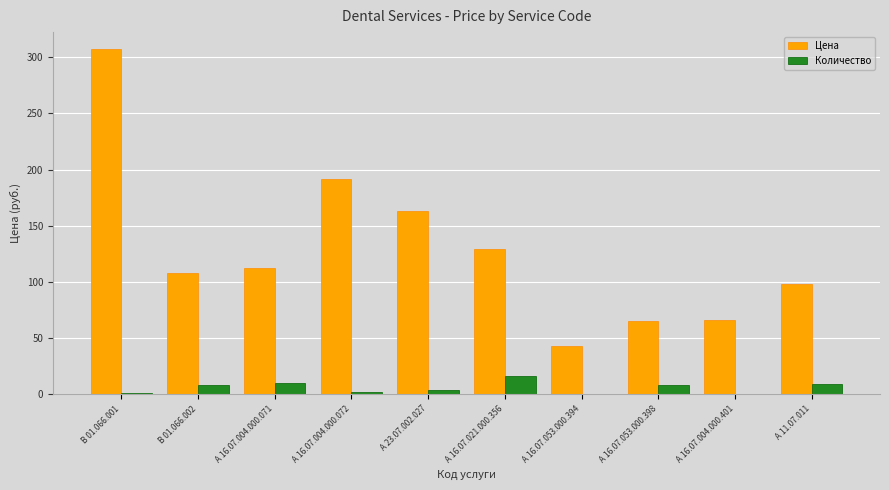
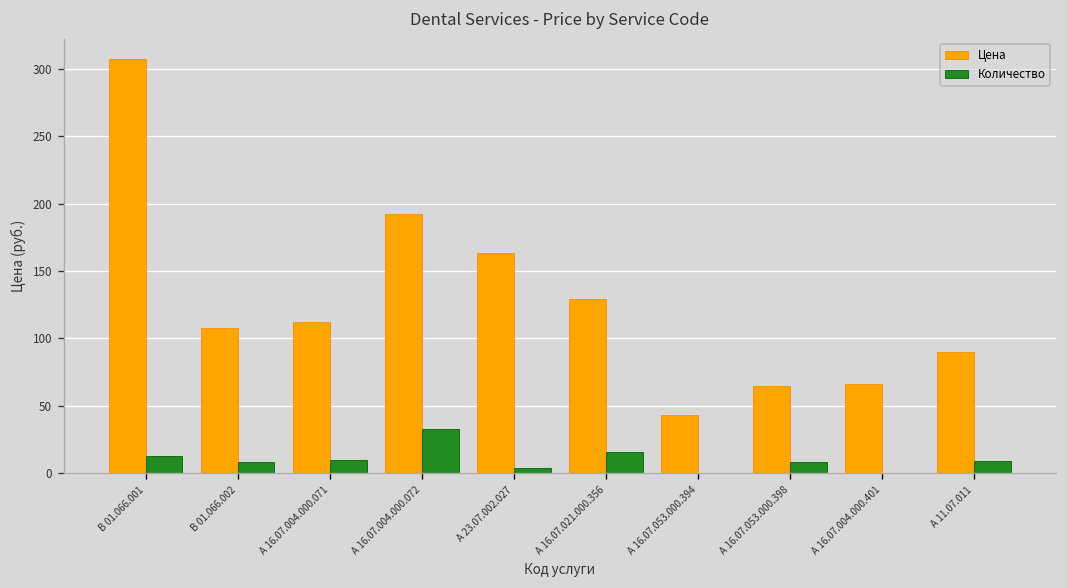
Количество, В 01.066.001: 1 -> 13
Количество, А 16.07.004.000.072: 2 -> 33
Цена, А 11.07.011: 98 -> 90
